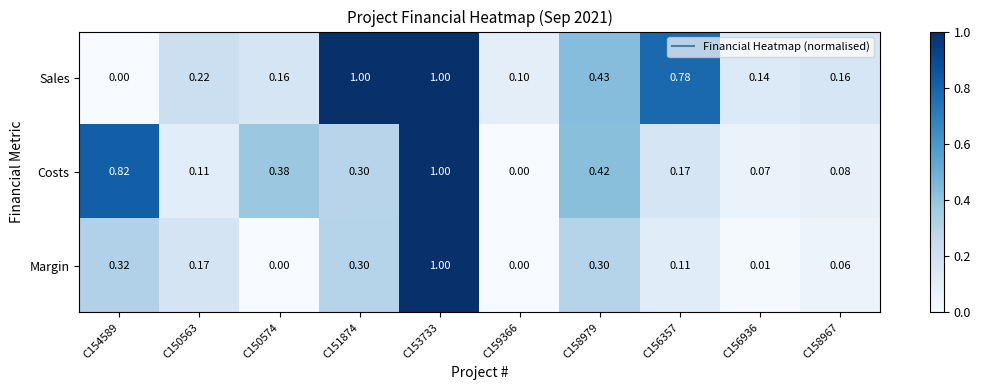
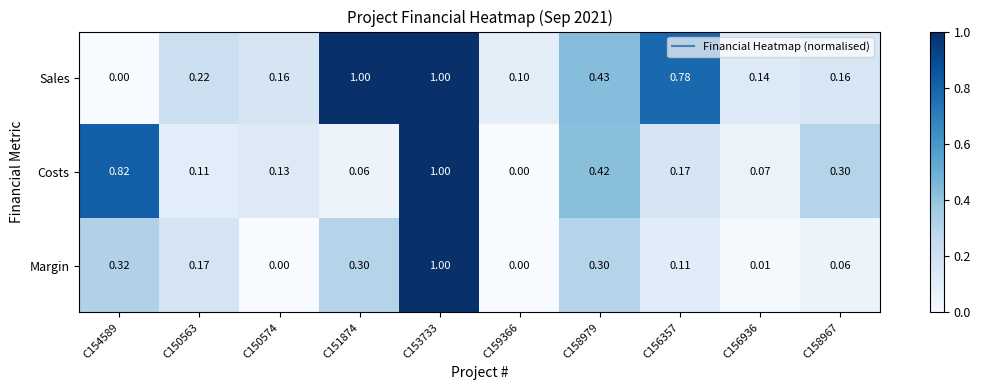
Costs, C150574: 0.38 -> 0.13
Costs, C151874: 0.30 -> 0.06
Costs, C158967: 0.08 -> 0.30
